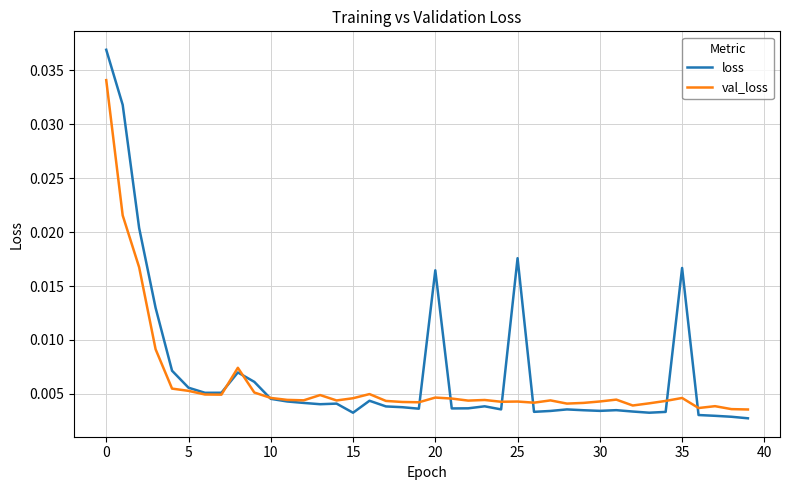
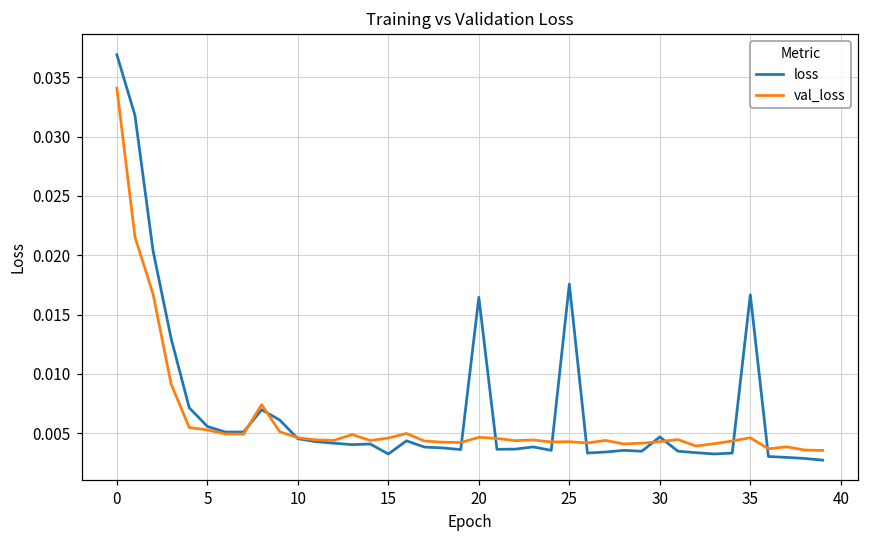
loss, 30: 0.0034 -> 0.0047
